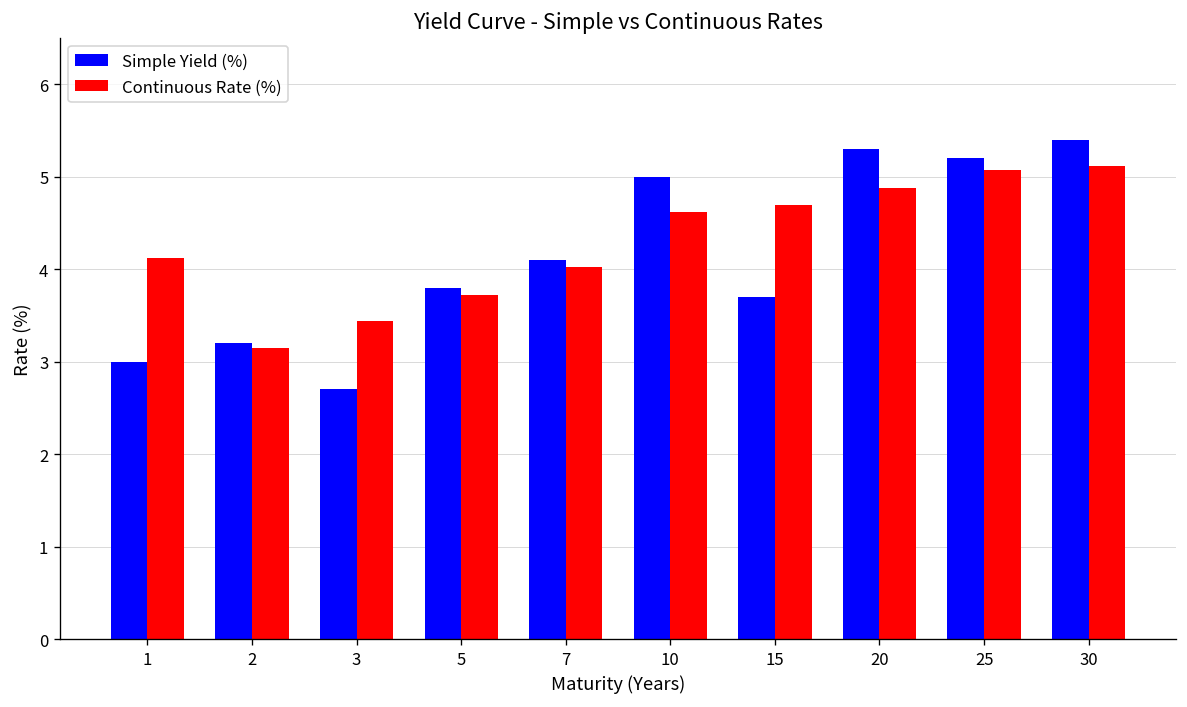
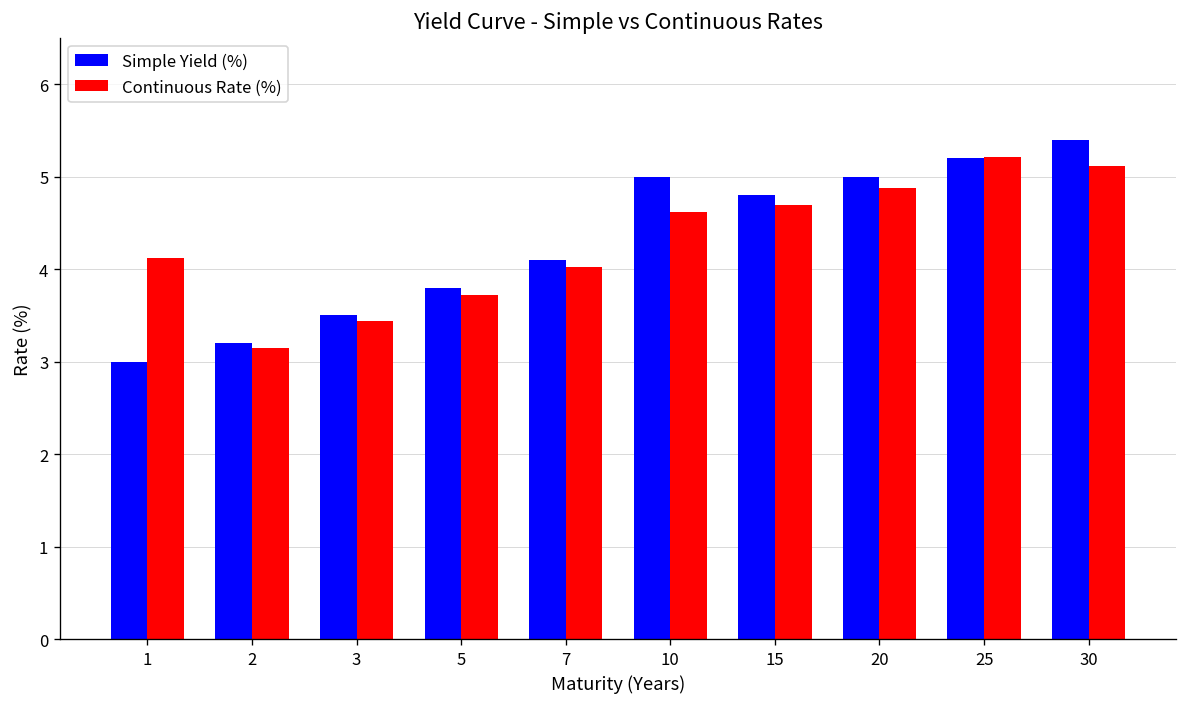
Simple Yield (%), 3: 2.7 -> 3.5
Simple Yield (%), 15: 3.7 -> 4.8
Simple Yield (%), 20: 5.3 -> 5.0
Continuous Rate (%), 25: 5.1 -> 5.2
